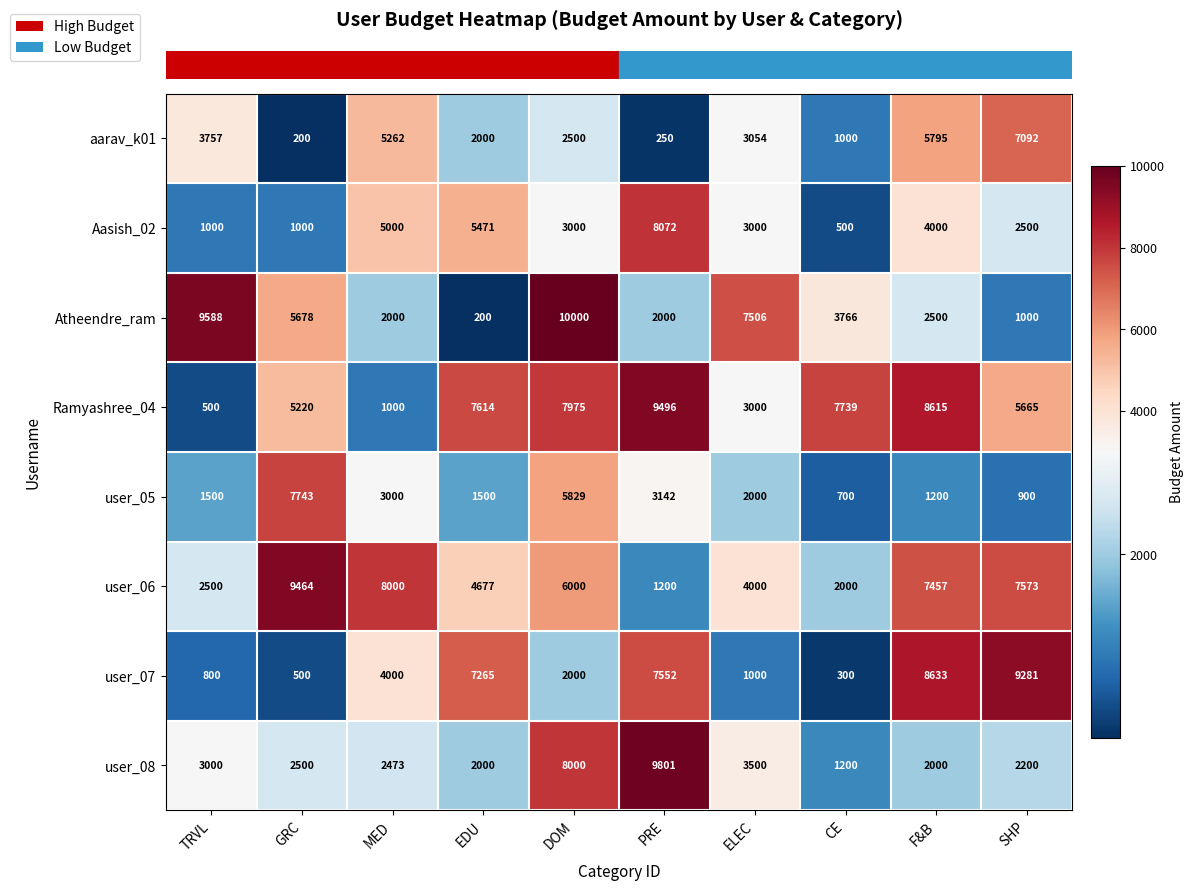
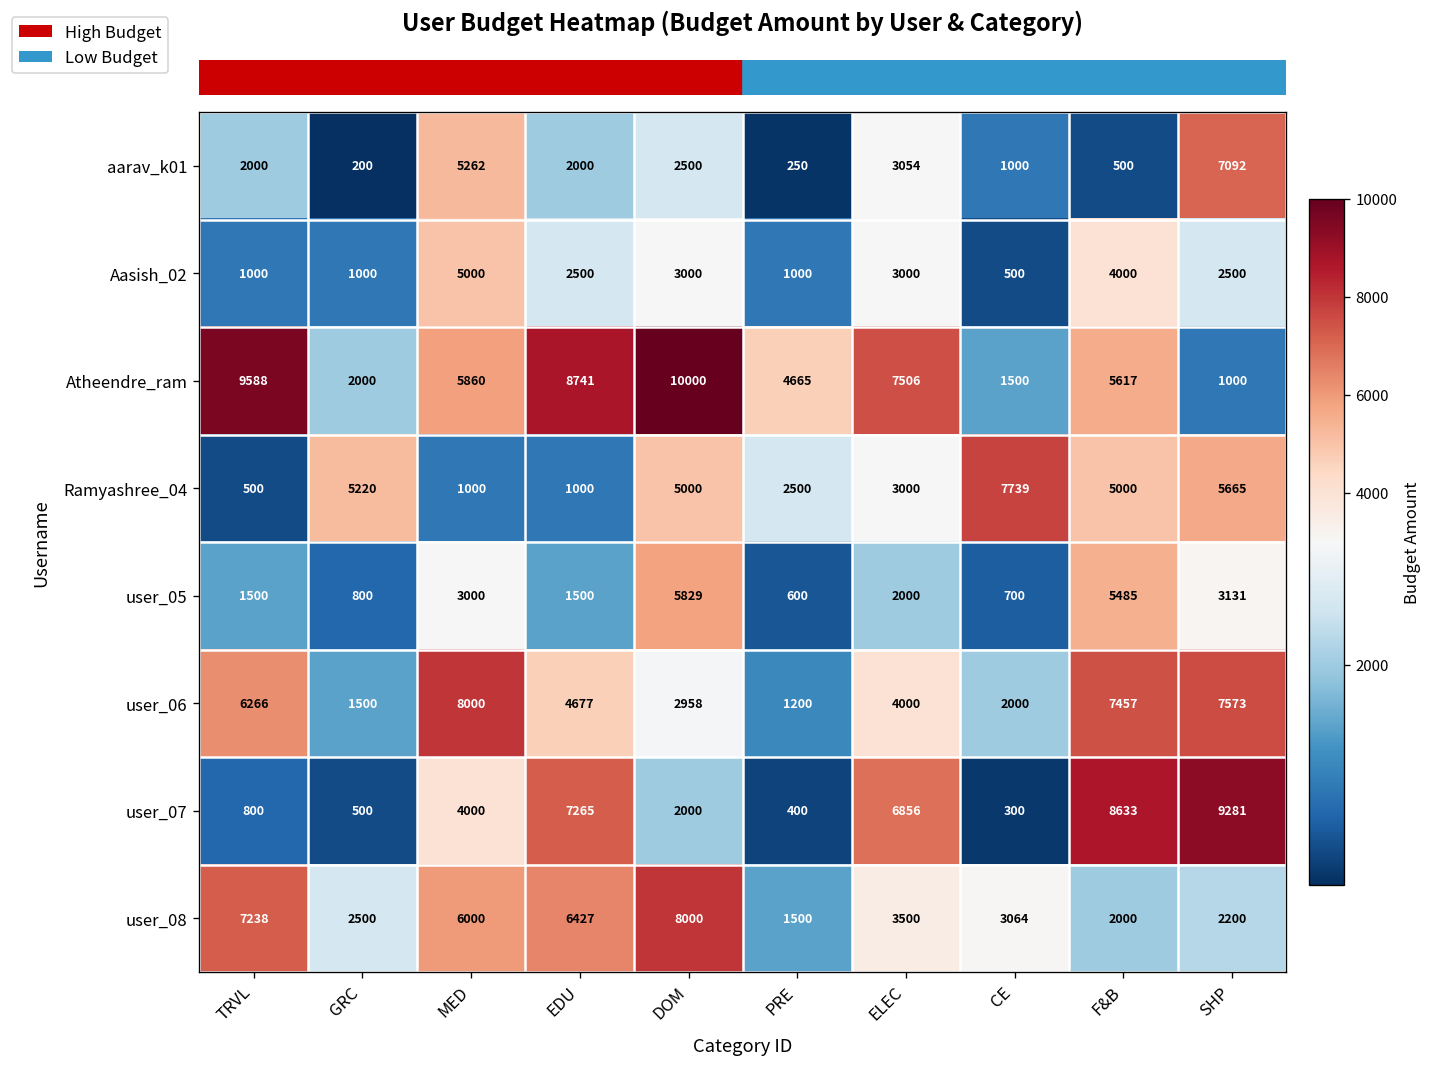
aarav_k01, TRVL: 3757 -> 2000
aarav_k01, F&B: 5795 -> 500
Aasish_02, EDU: 5471 -> 2500
Aasish_02, PRE: 8072 -> 1000
Atheendre_ram, GRC: 5678 -> 2000
Atheendre_ram, MED: 2000 -> 5860
Atheendre_ram, EDU: 200 -> 8741
Atheendre_ram, PRE: 2000 -> 4665
Atheendre_ram, CE: 3766 -> 1500
Atheendre_ram, F&B: 2500 -> 5617
Ramyashree_04, EDU: 7614 -> 1000
Ramyashree_04, DOM: 7975 -> 5000
Ramyashree_04, PRE: 9496 -> 2500
Ramyashree_04, F&B: 8615 -> 5000
user_05, GRC: 7743 -> 800
user_05, PRE: 3142 -> 600
user_05, F&B: 1200 -> 5485
user_05, SHP: 900 -> 3131
user_06, TRVL: 2500 -> 6266
user_06, GRC: 9464 -> 1500
user_06, DOM: 6000 -> 2958
user_07, PRE: 7552 -> 400
user_07, ELEC: 1000 -> 6856
user_08, TRVL: 3000 -> 7238
user_08, MED: 2473 -> 6000
user_08, EDU: 2000 -> 6427
user_08, PRE: 9801 -> 1500
user_08, CE: 1200 -> 3064
